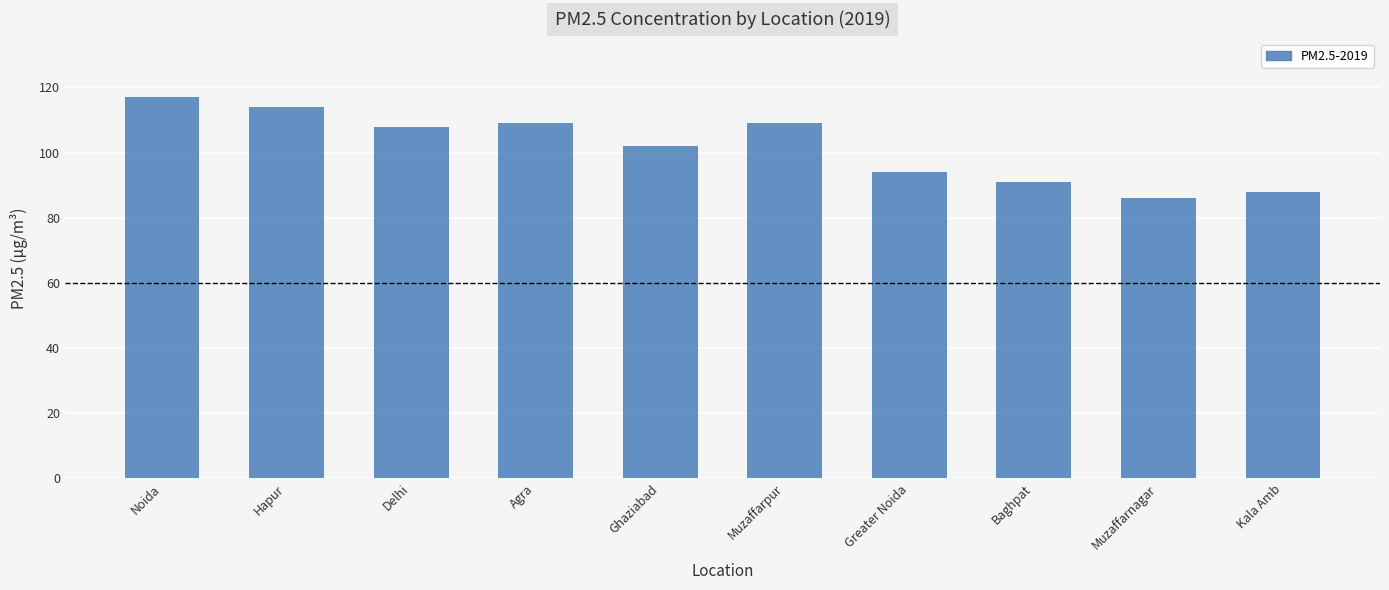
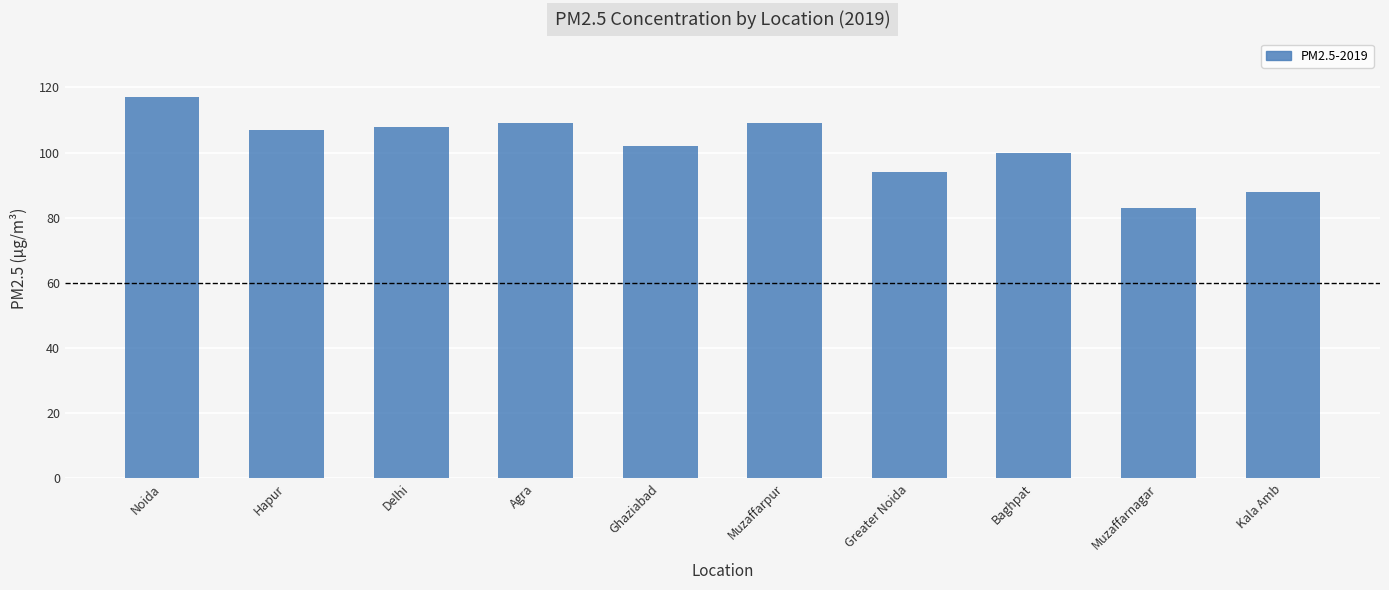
Hapur: 114 -> 107
Baghpat: 91 -> 100
Muzaffarnagar: 86 -> 83
